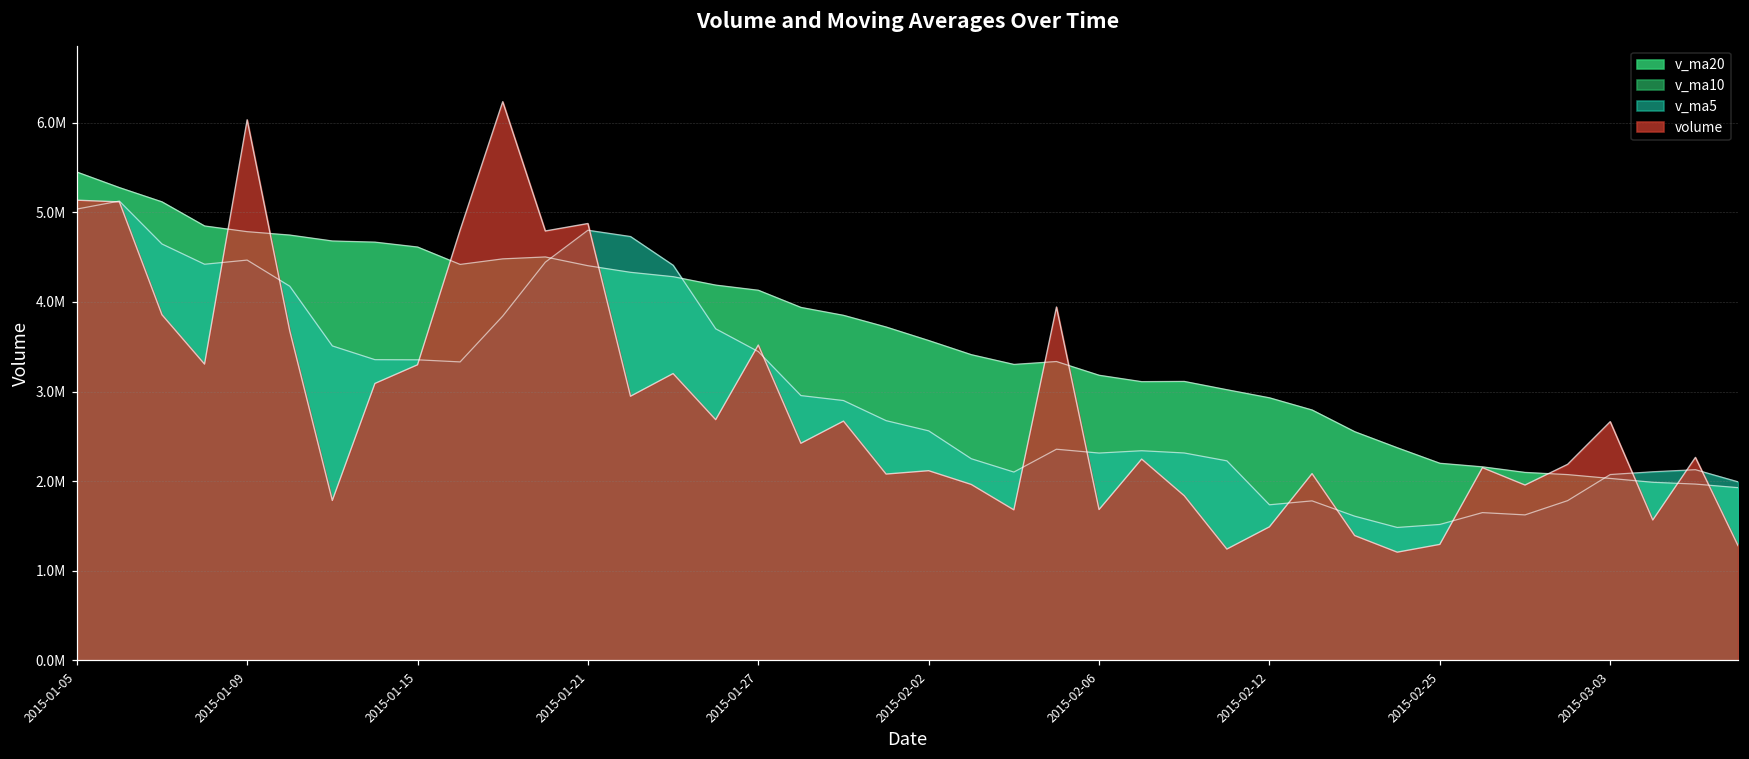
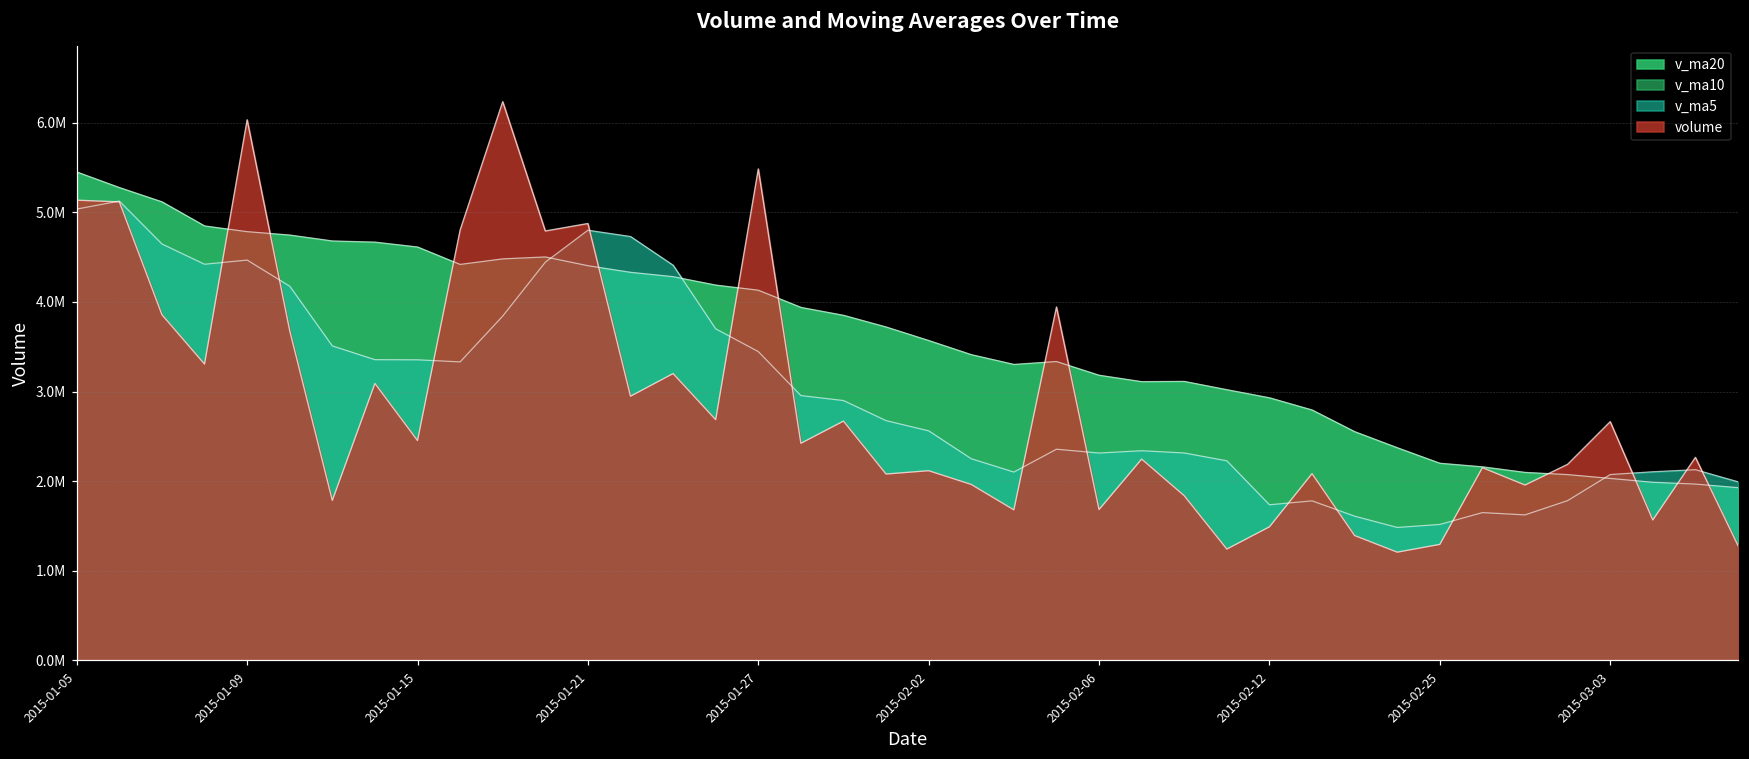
volume, 2015-01-15: 3300000 -> 2500000
volume, 2015-01-27: 3500000 -> 5500000
